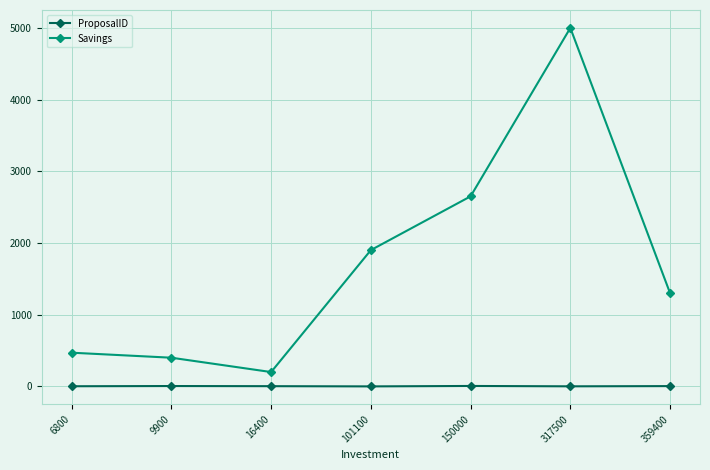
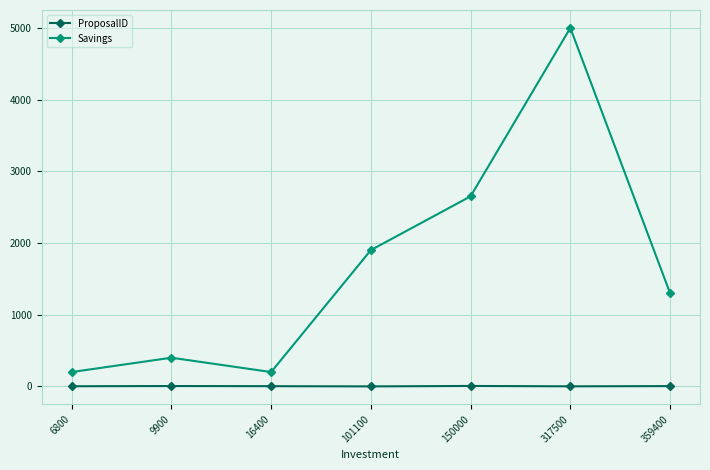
Savings, 6800: 500 -> 200
